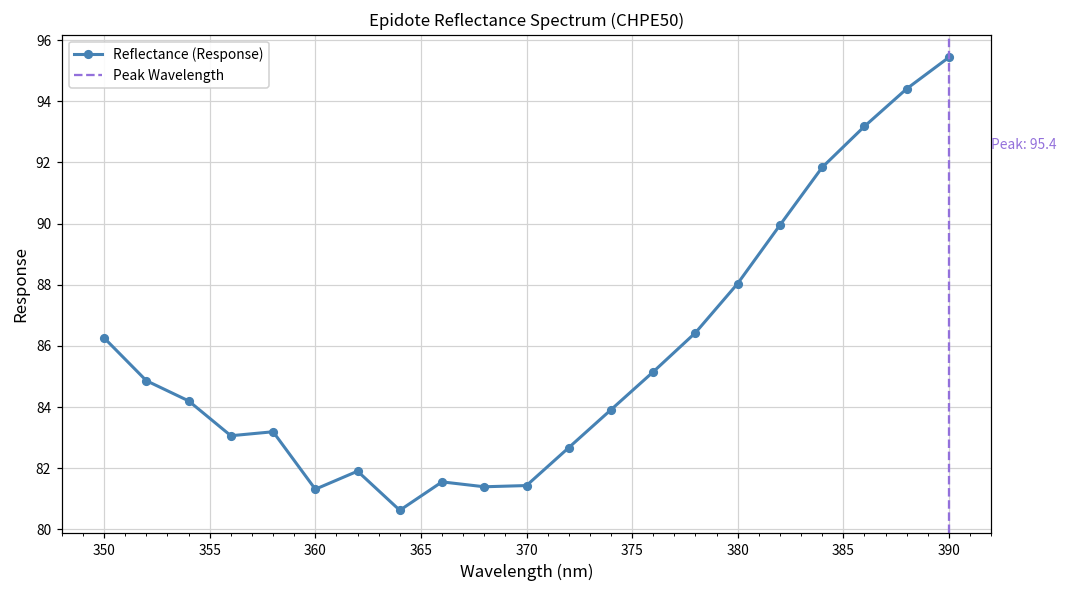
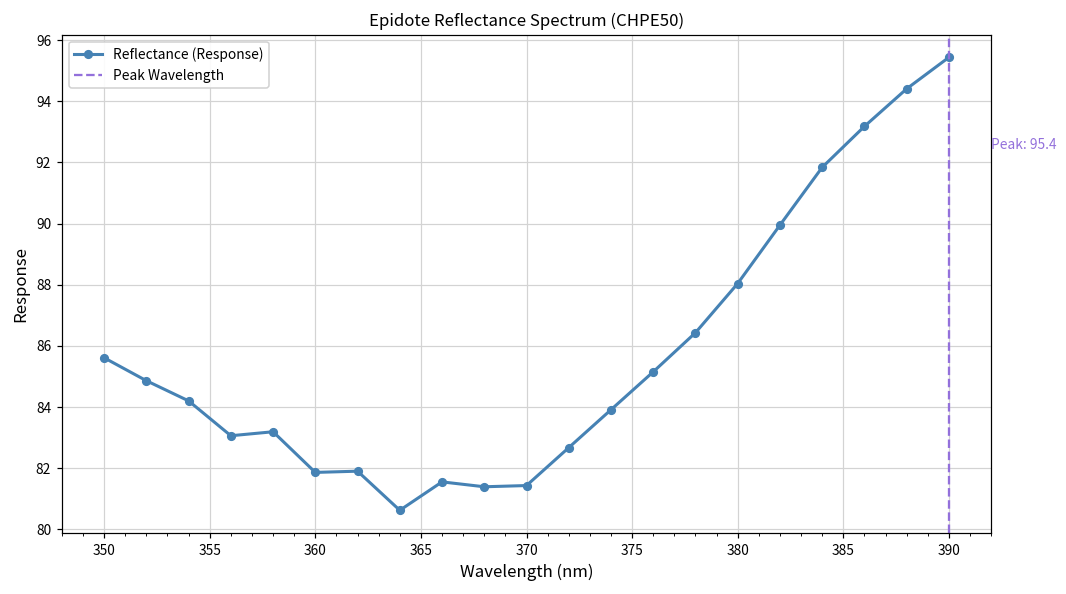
350: 86.3 -> 85.6
360: 81.3 -> 81.9
